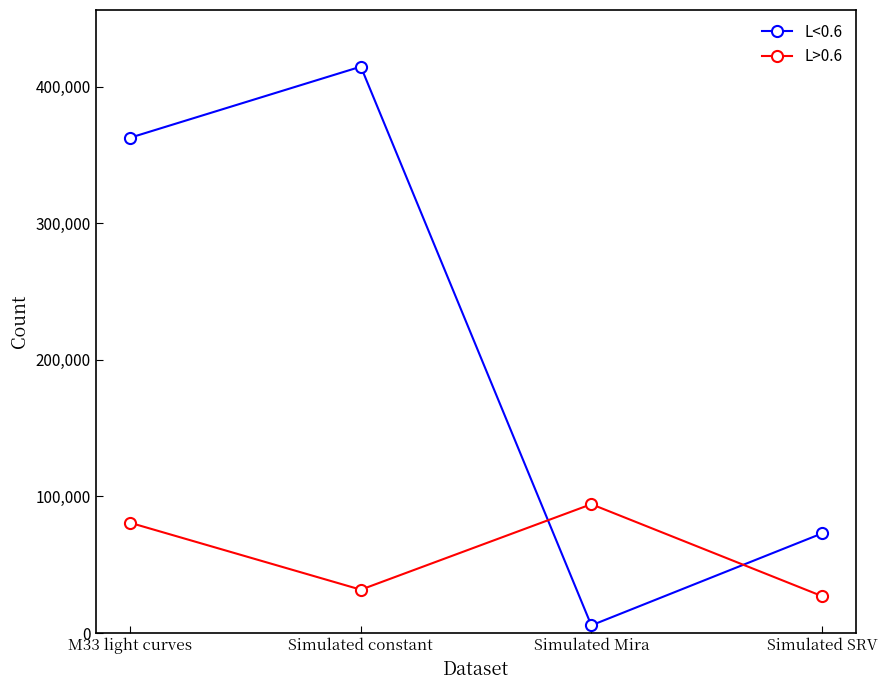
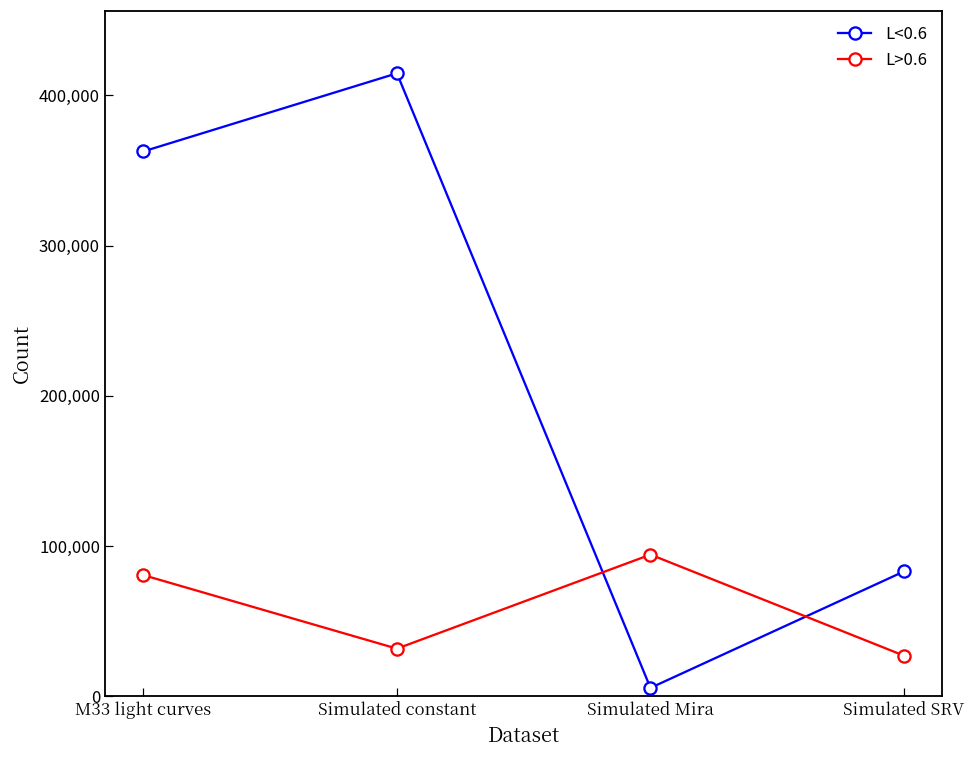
L<0.6, Simulated SRV: 73,000 -> 83,000
